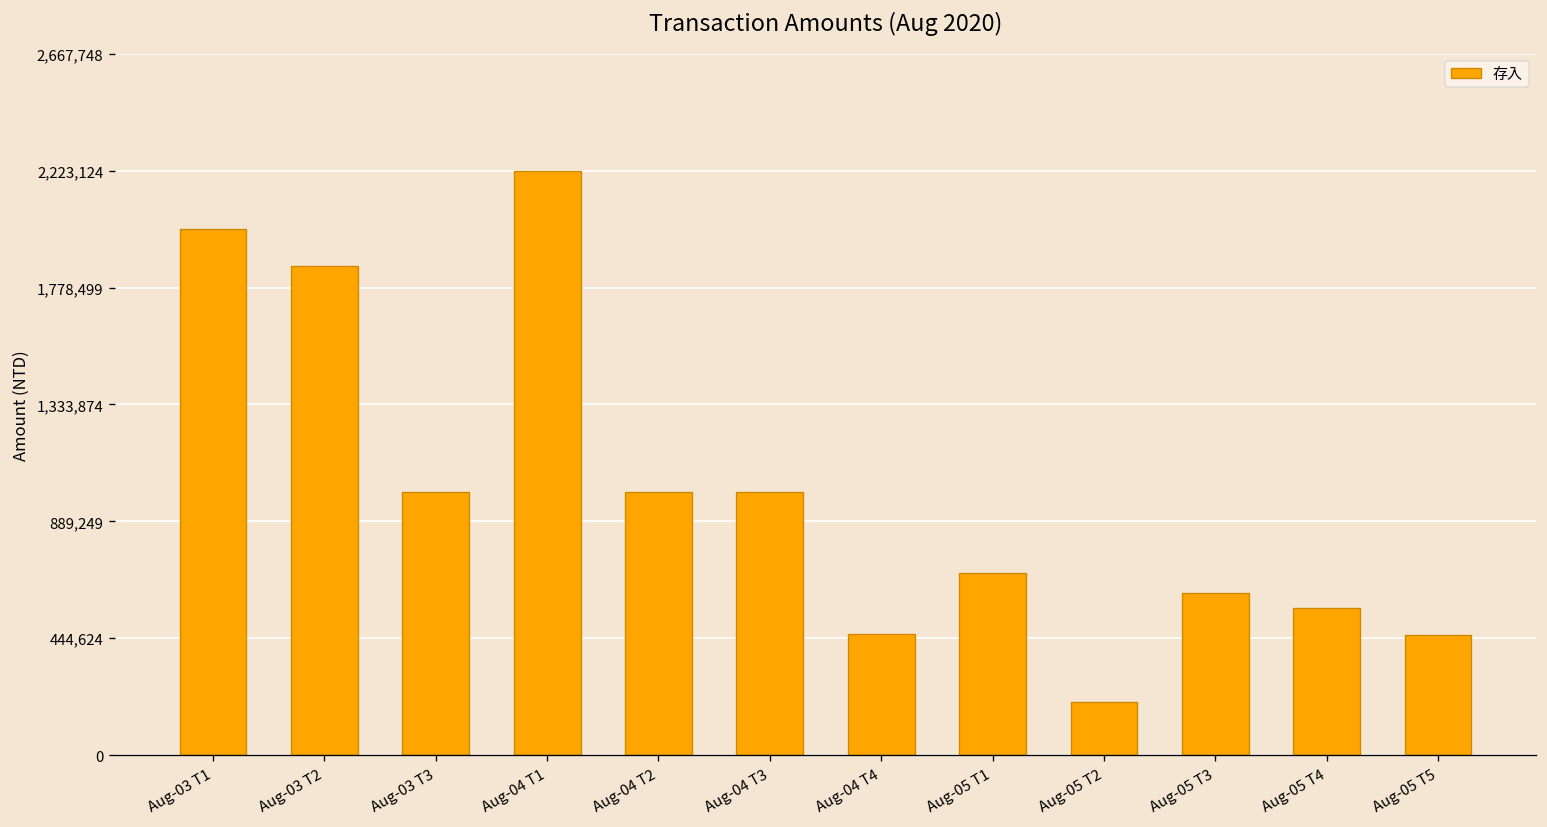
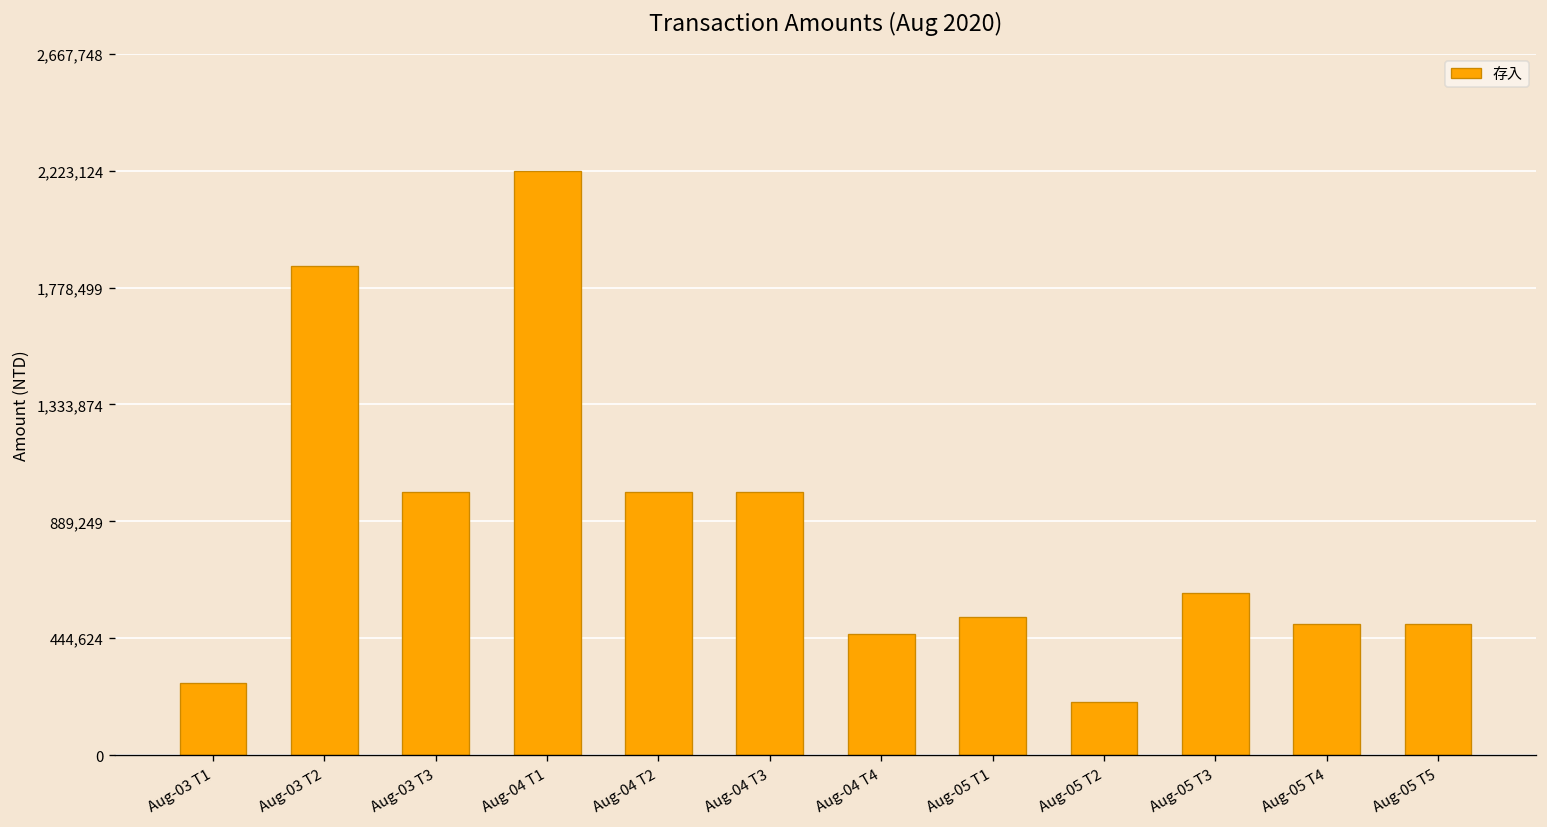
Aug-03 T1: 2,000,000 -> 280,000
Aug-05 T1: 690,000 -> 530,000
Aug-05 T4: 560,000 -> 500,000
Aug-05 T5: 460,000 -> 500,000
